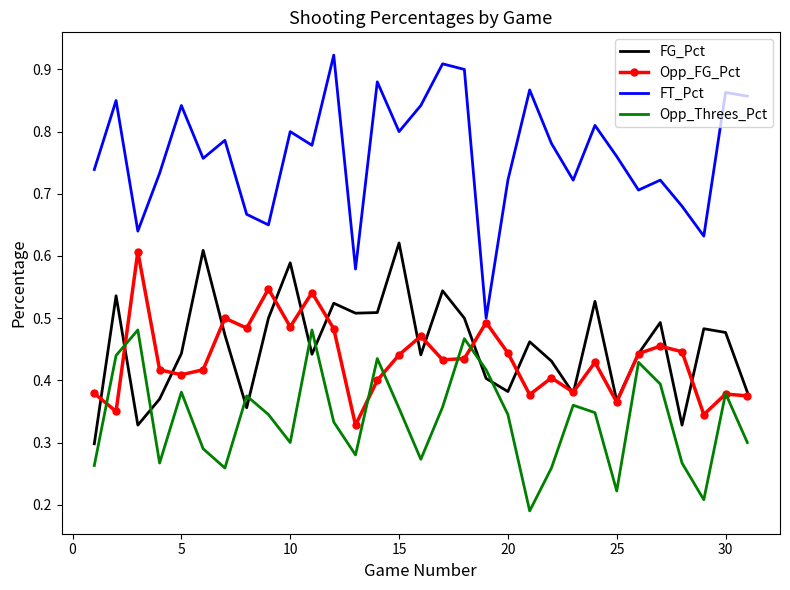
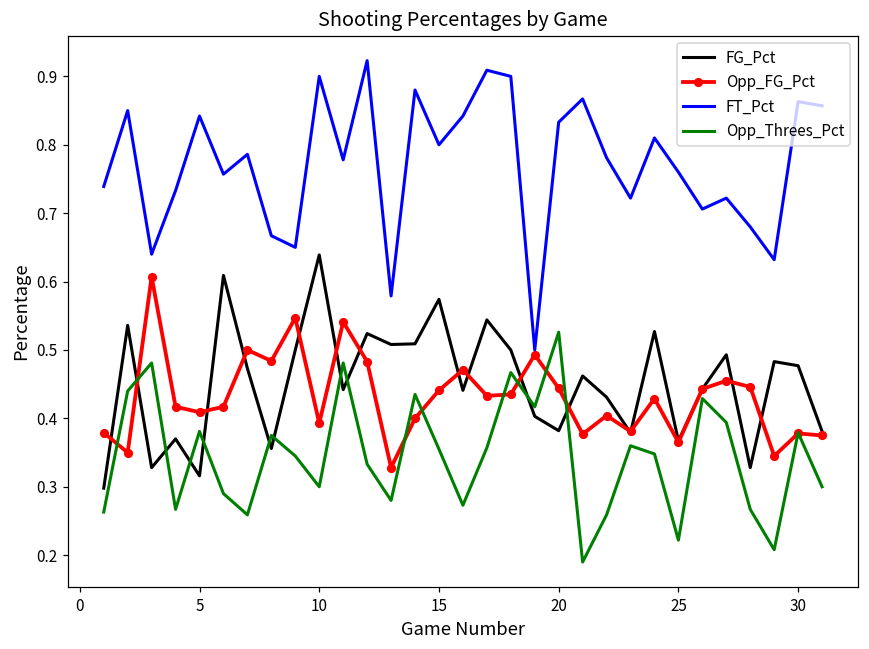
FG_Pct, 5: 0.44 -> 0.32
FG_Pct, 10: 0.59 -> 0.64
Opp_FG_Pct, 10: 0.49 -> 0.39
FT_Pct, 10: 0.8 -> 0.9
FG_Pct, 15: 0.62 -> 0.57
FT_Pct, 20: 0.72 -> 0.83
Opp_Threes_Pct, 20: 0.35 -> 0.53
